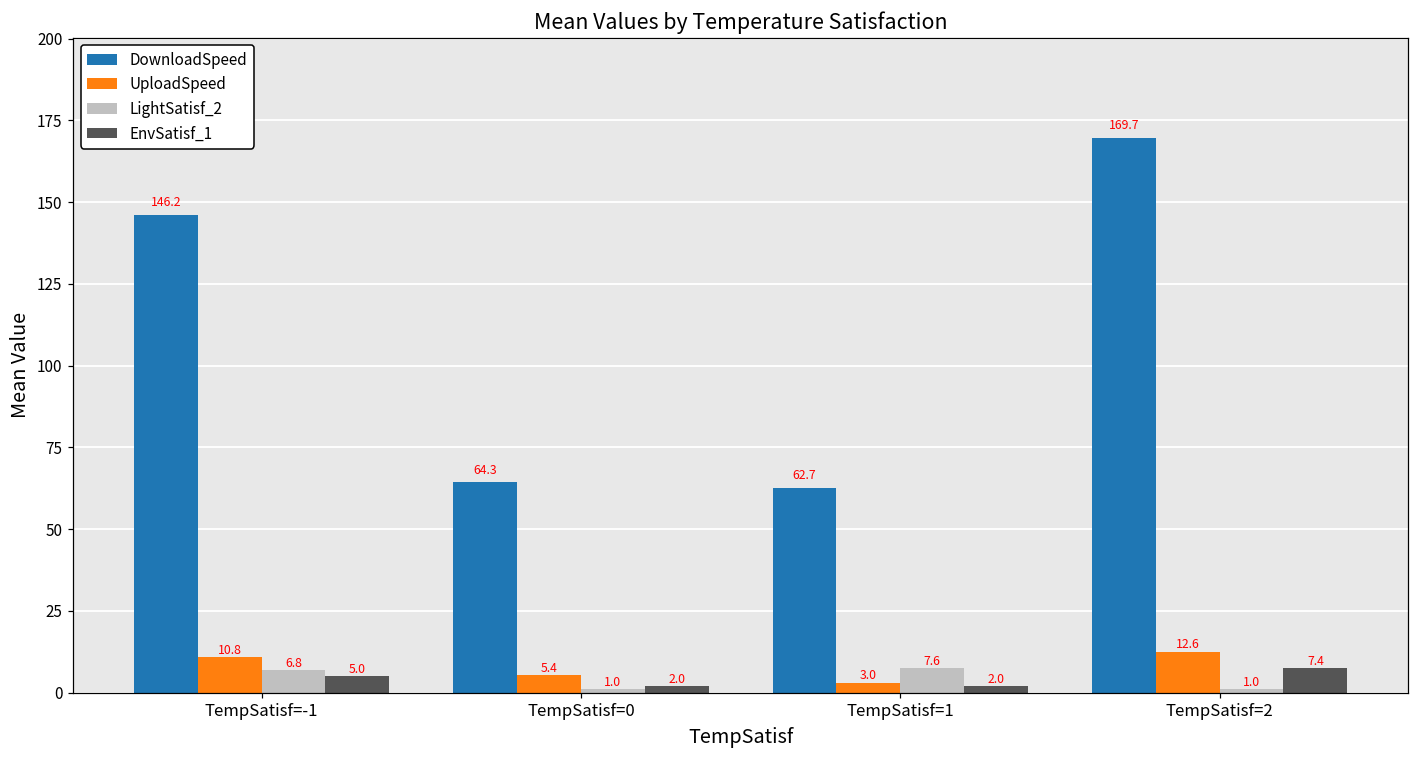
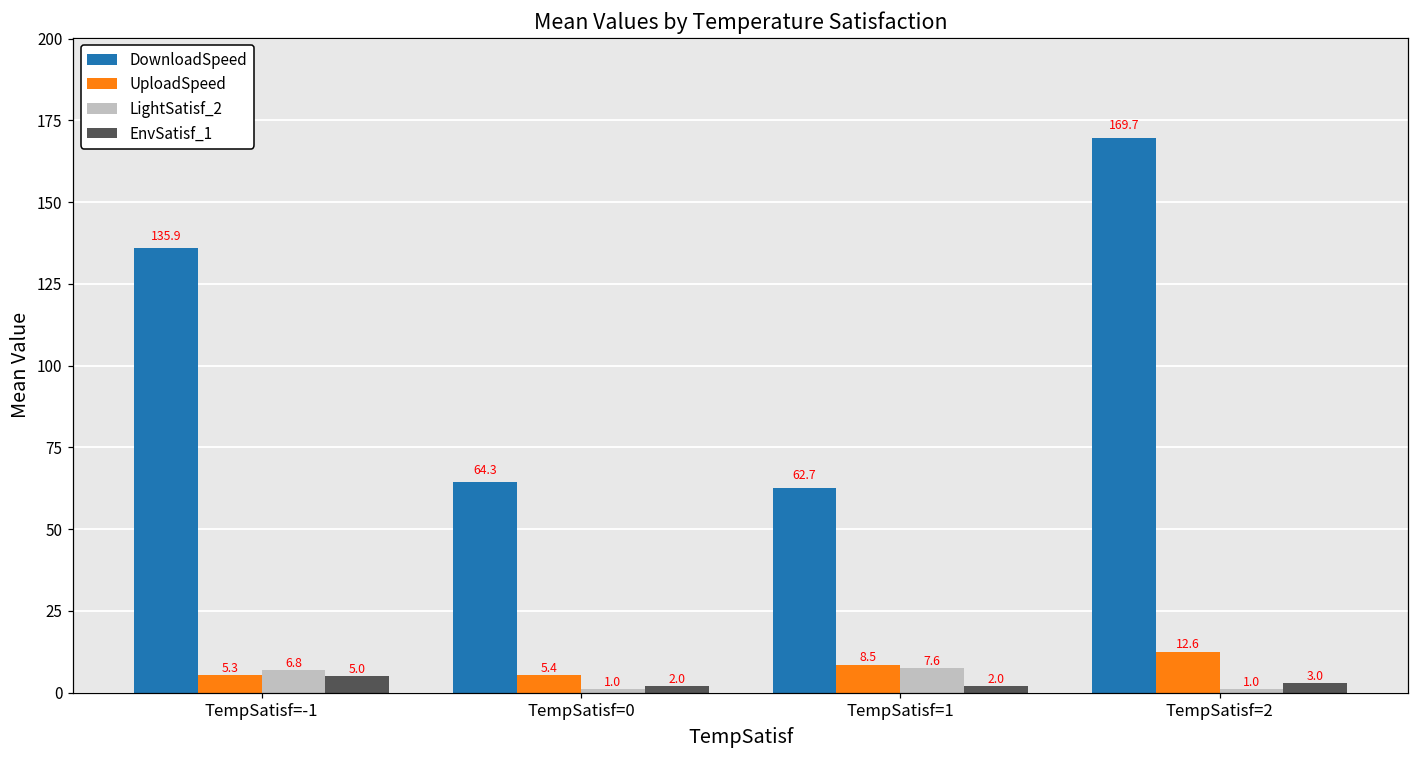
DownloadSpeed, TempSatisf=-1: 146.2 -> 135.9
UploadSpeed, TempSatisf=-1: 10.8 -> 5.3
UploadSpeed, TempSatisf=1: 3.0 -> 8.5
EnvSatisf_1, TempSatisf=2: 7.4 -> 3.0
